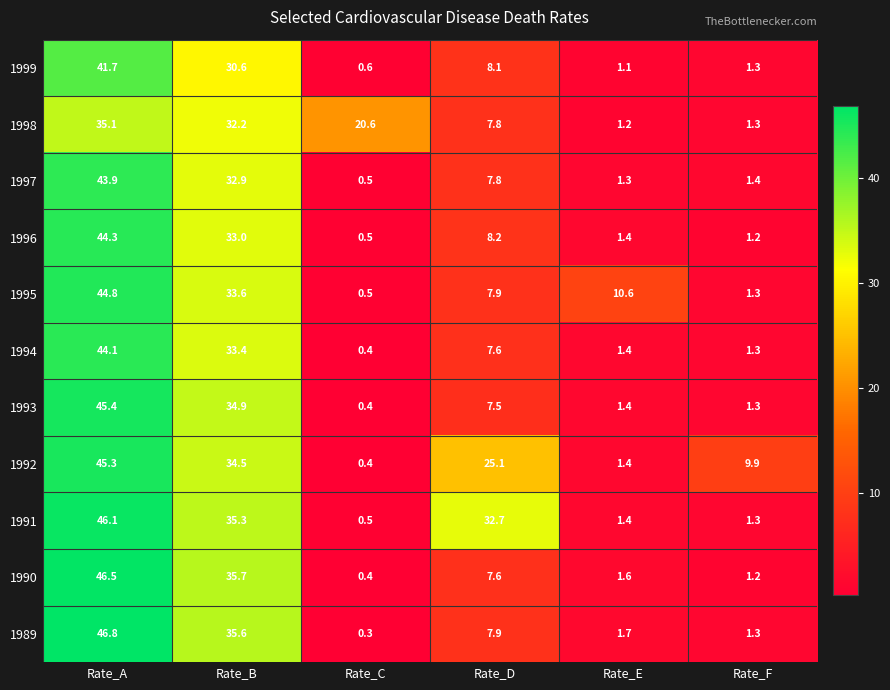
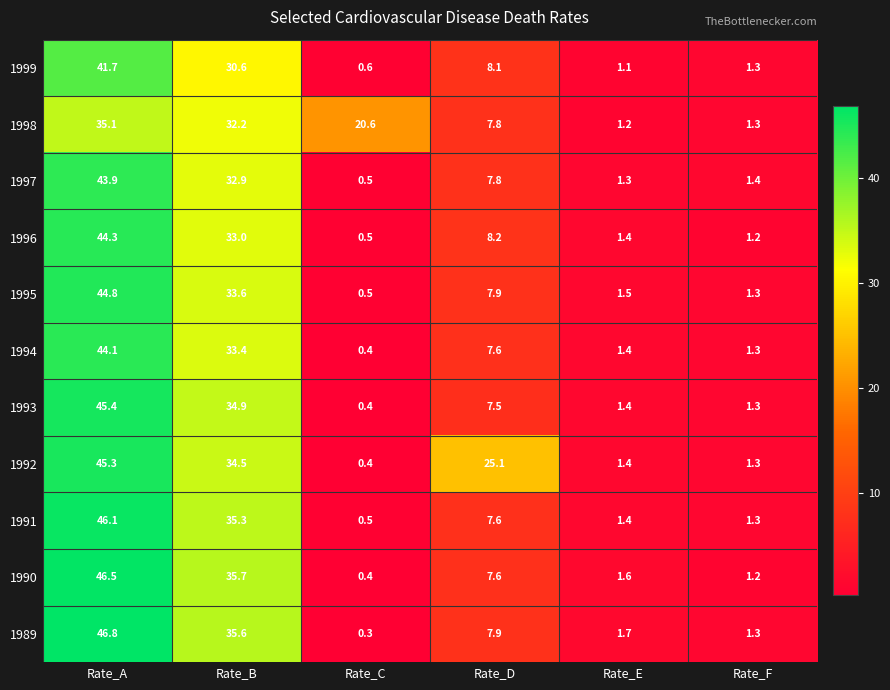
1995, Rate_E: 10.6 -> 1.5
1992, Rate_F: 9.9 -> 1.3
1991, Rate_D: 32.7 -> 7.6
